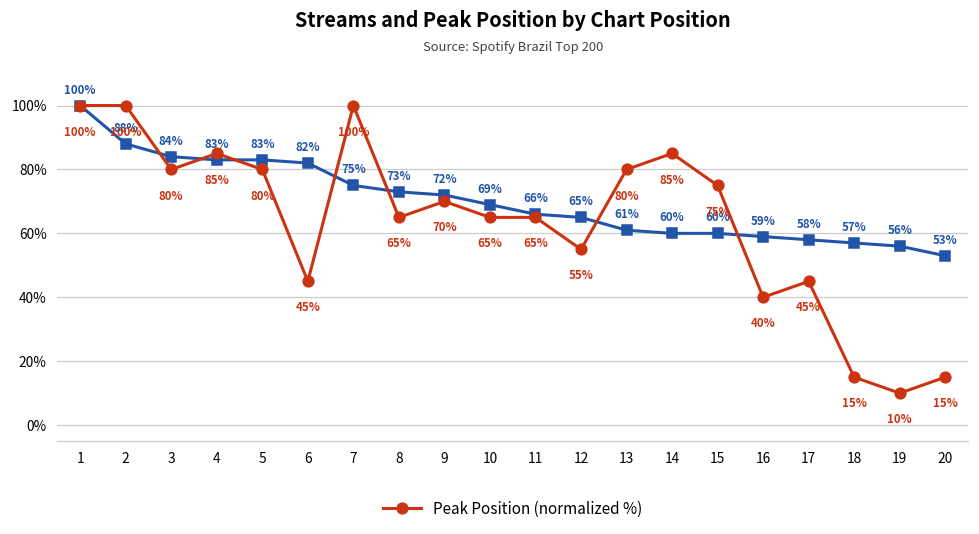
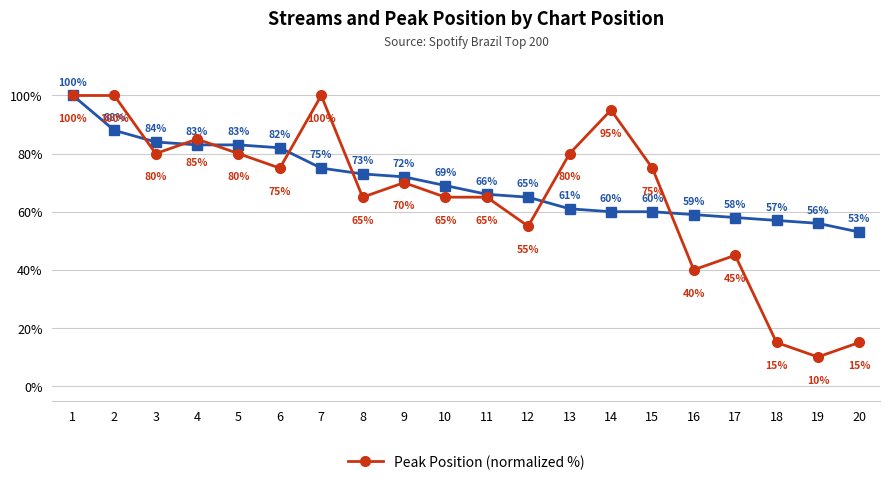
Peak Position (normalized %), 6: 45% -> 75%
Peak Position (normalized %), 14: 85% -> 95%
